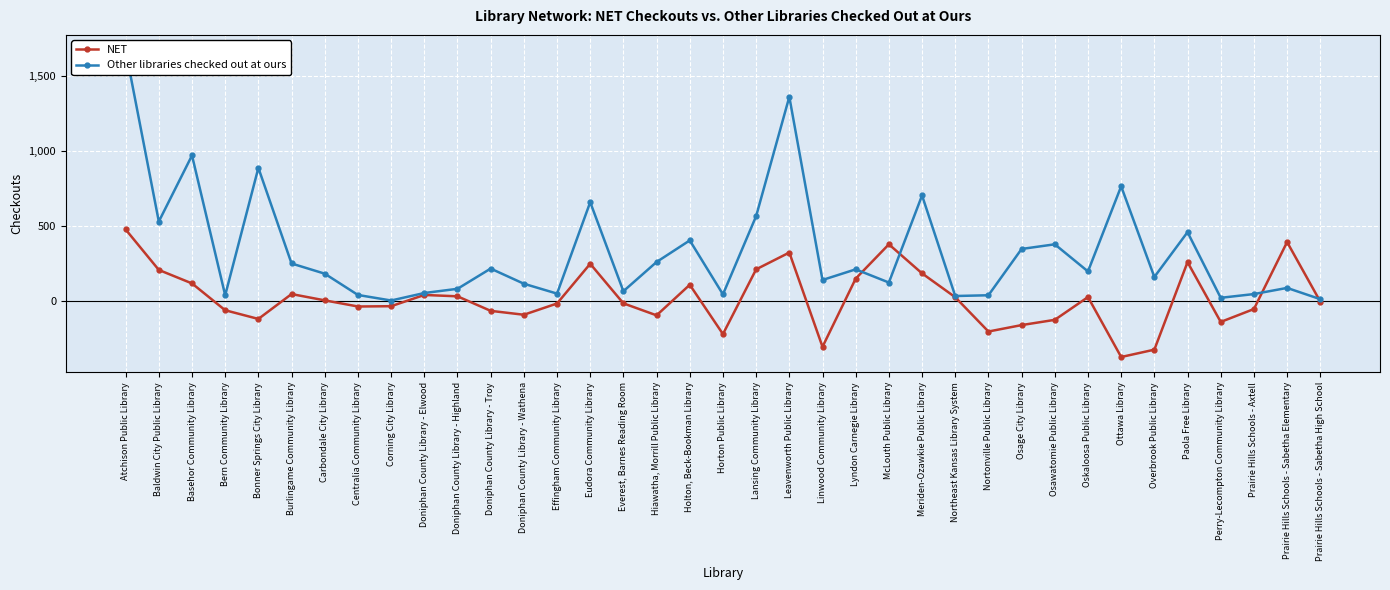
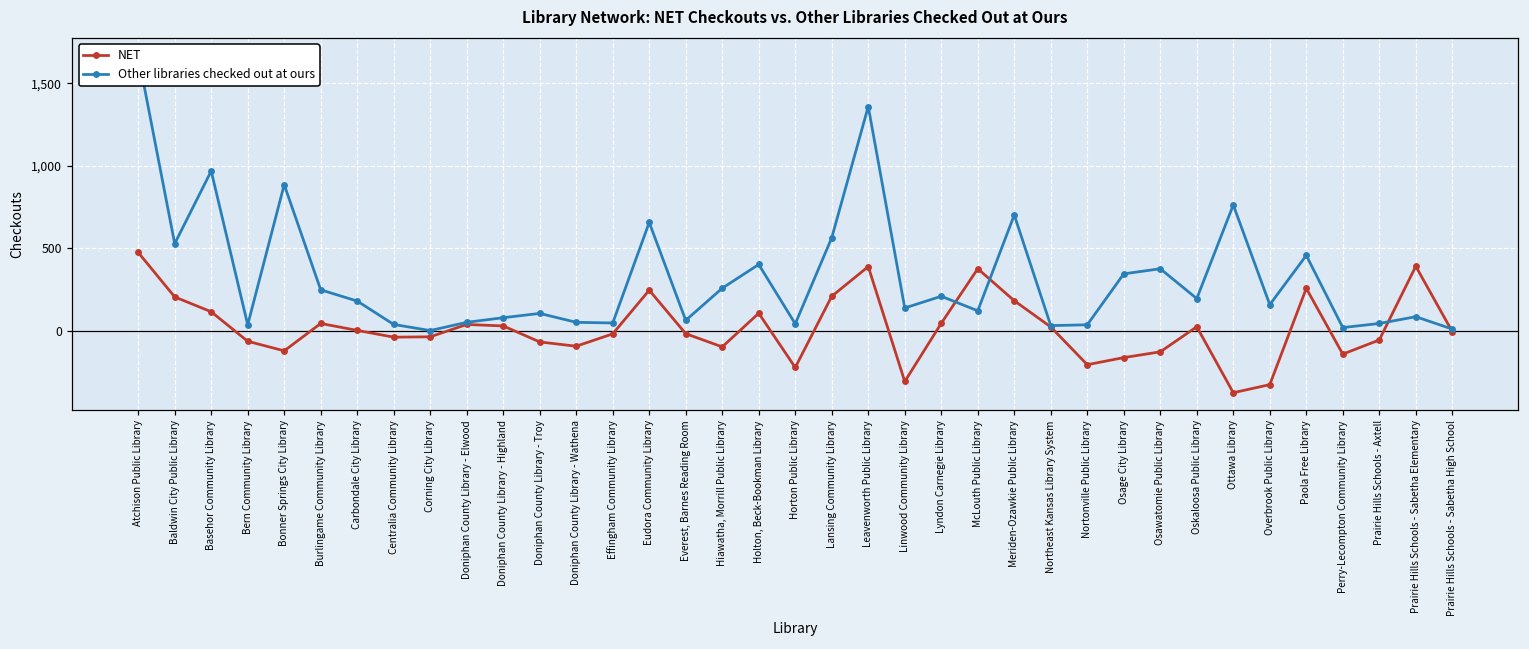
Other libraries checked out at ours, Doniphan County Library - Troy: 210 -> 110
Other libraries checked out at ours, Doniphan County Library - Wathena: 110 -> 50
NET, Leavenworth Public Library: 320 -> 390
NET, Lyndon Carnegie Library: 150 -> 50
